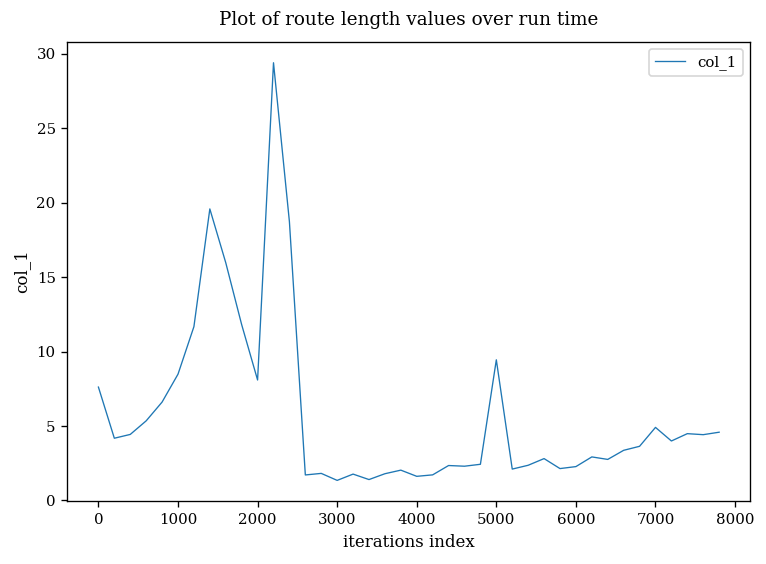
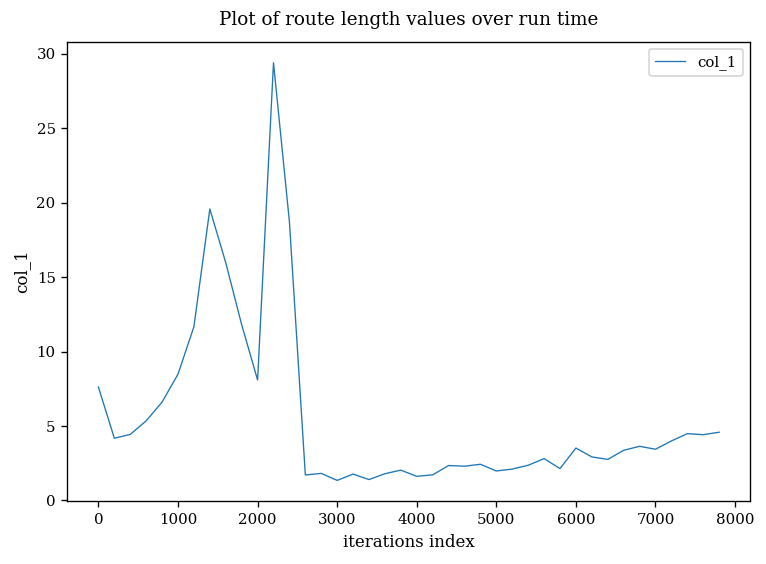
5000: 9.4 -> 2.0
6000: 2.3 -> 3.5
7000: 4.9 -> 3.4
